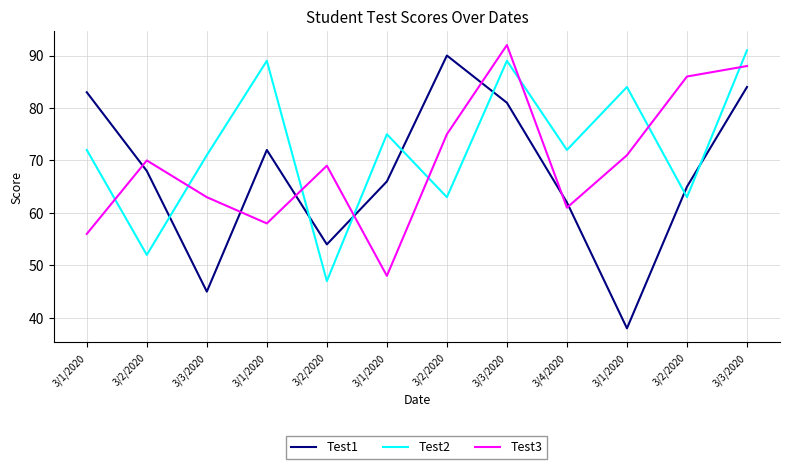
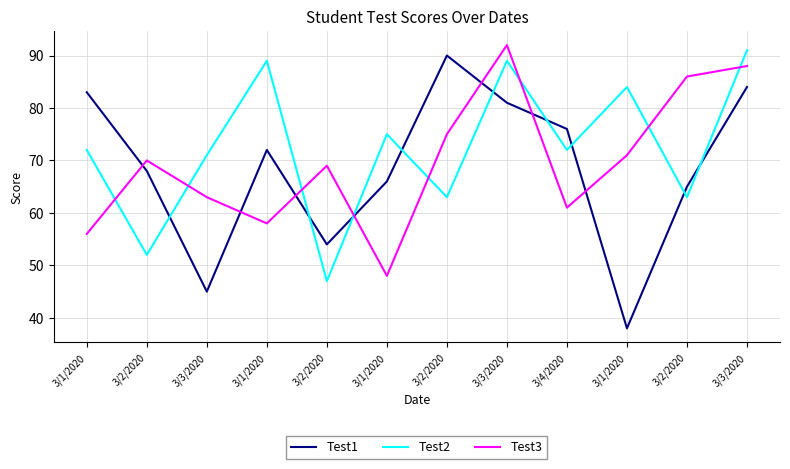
Test1, 3/4/2020: 62 -> 76
